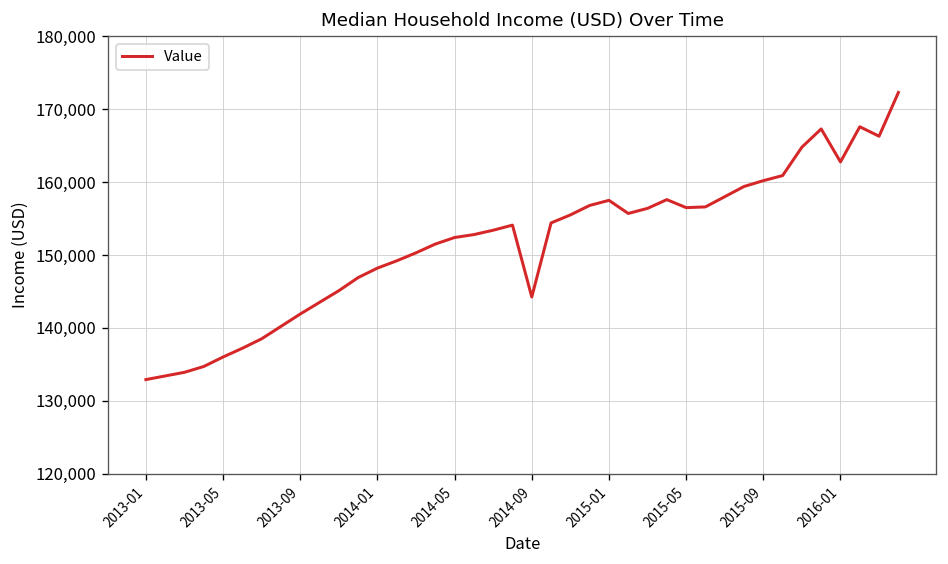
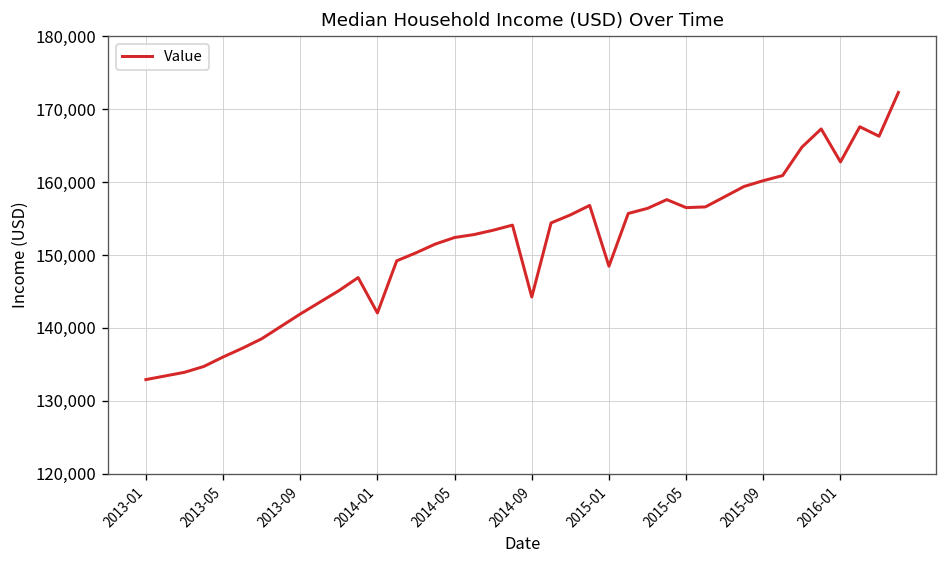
2014-01: 148,000 -> 142,000
2015-01: 158,000 -> 148,000
